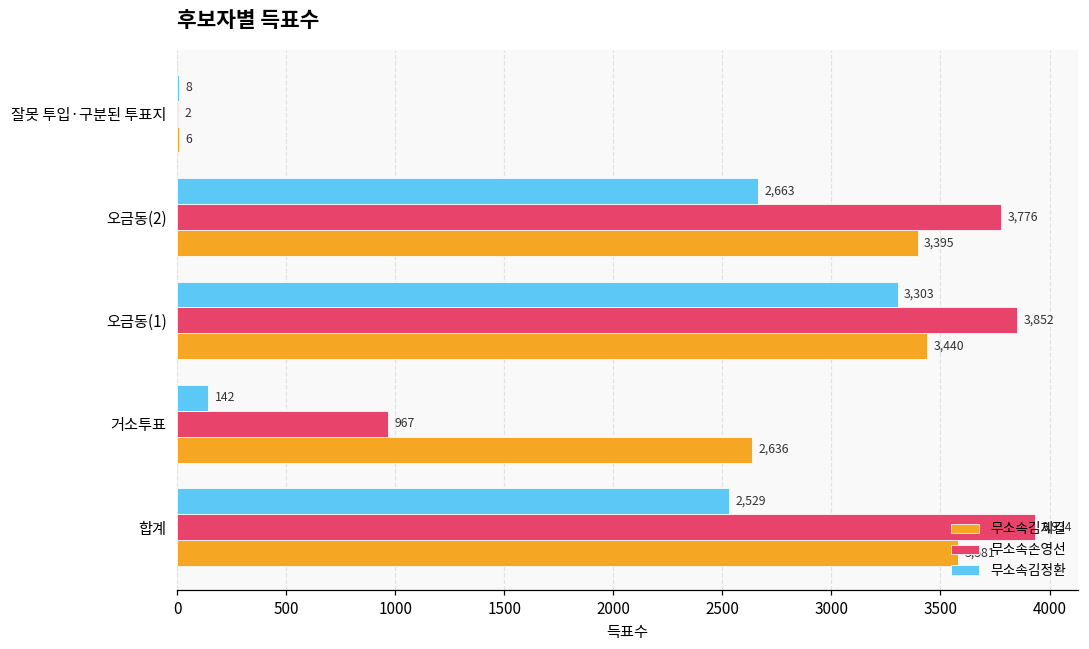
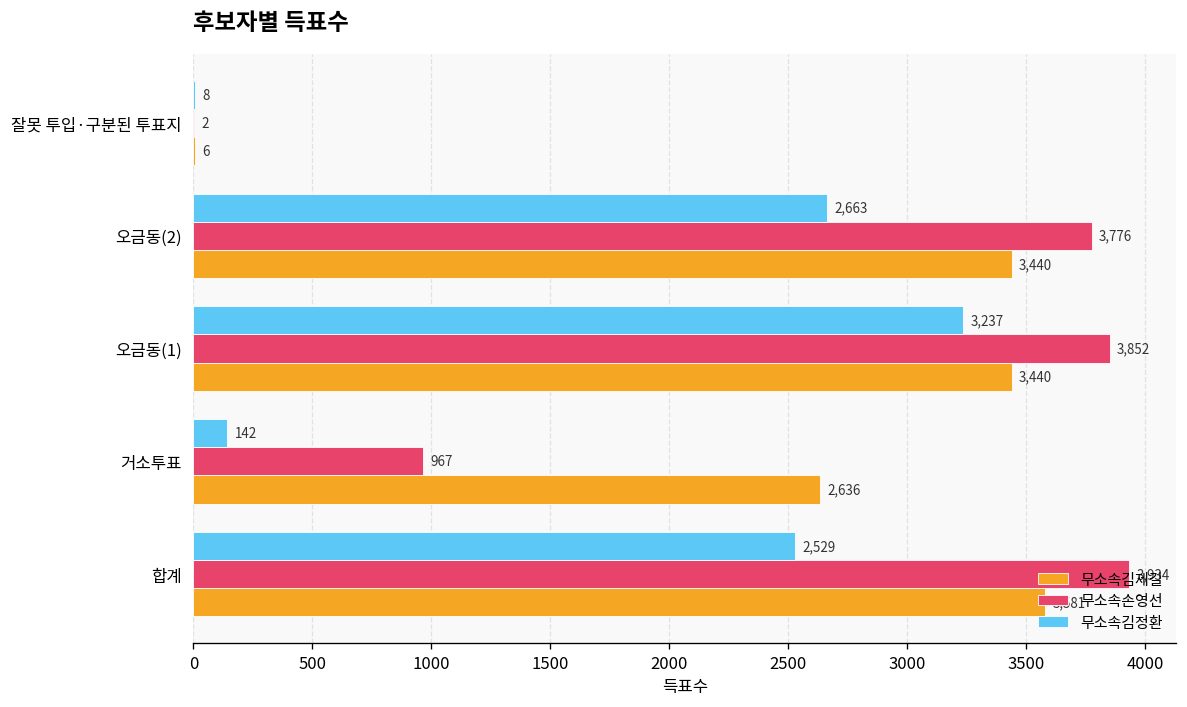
무소속김제길, 오금동(2): 3,395 -> 3,440
무소속김정환, 오금동(1): 3,303 -> 3,237
